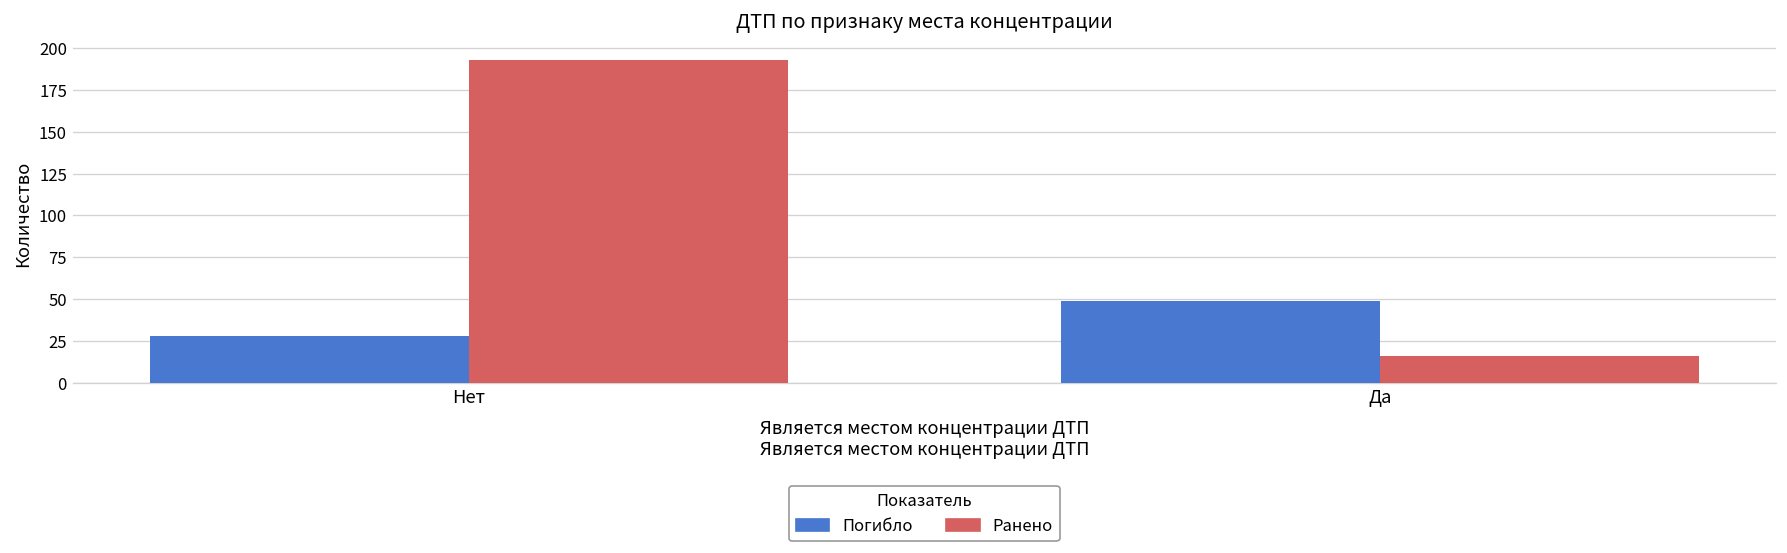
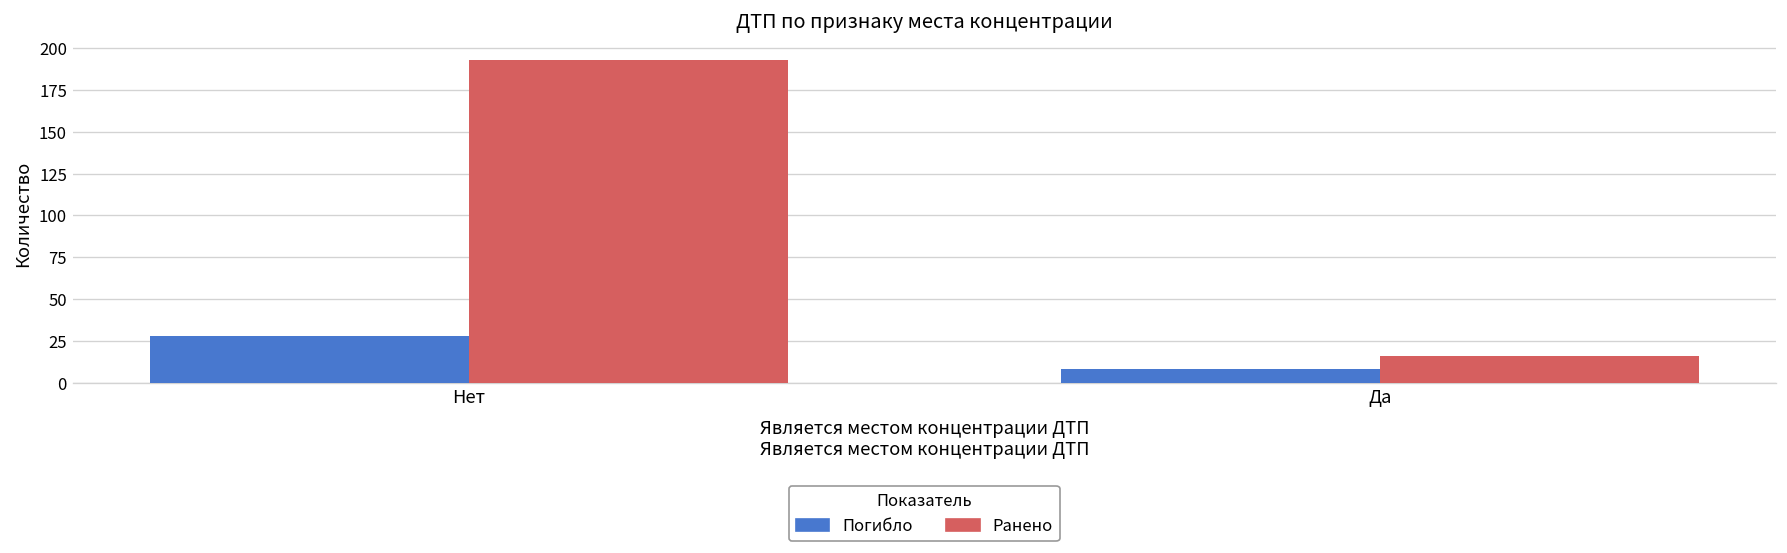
Погибло, Да: 49 -> 8
